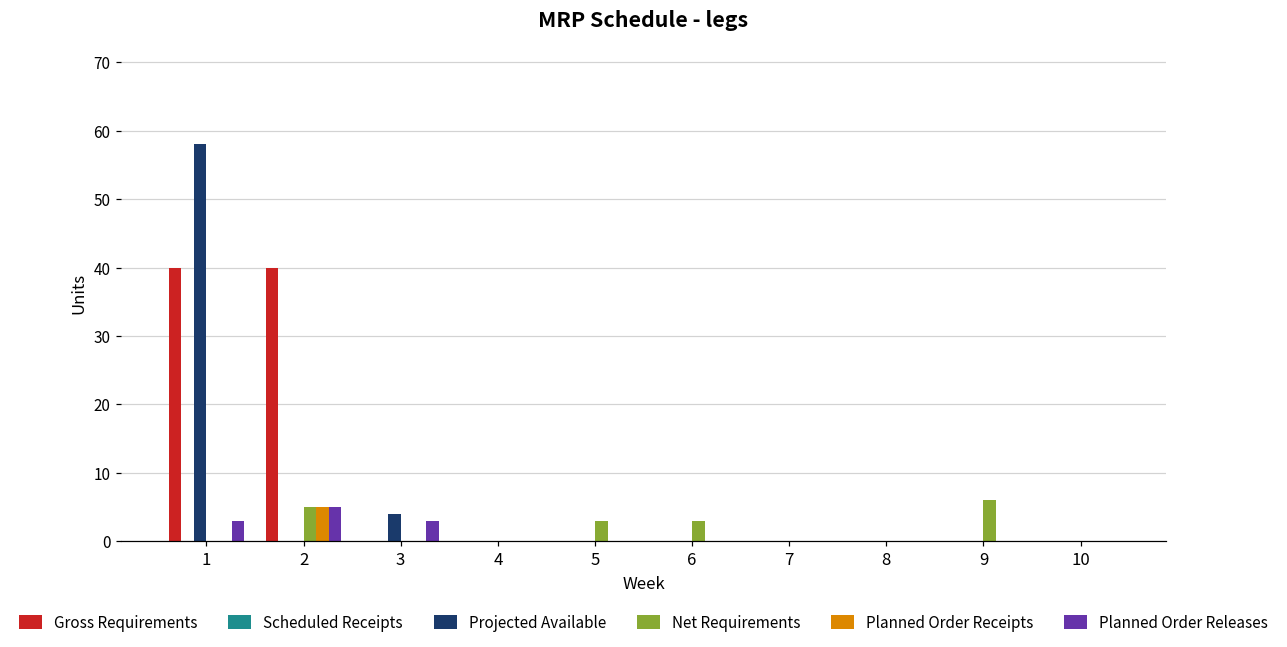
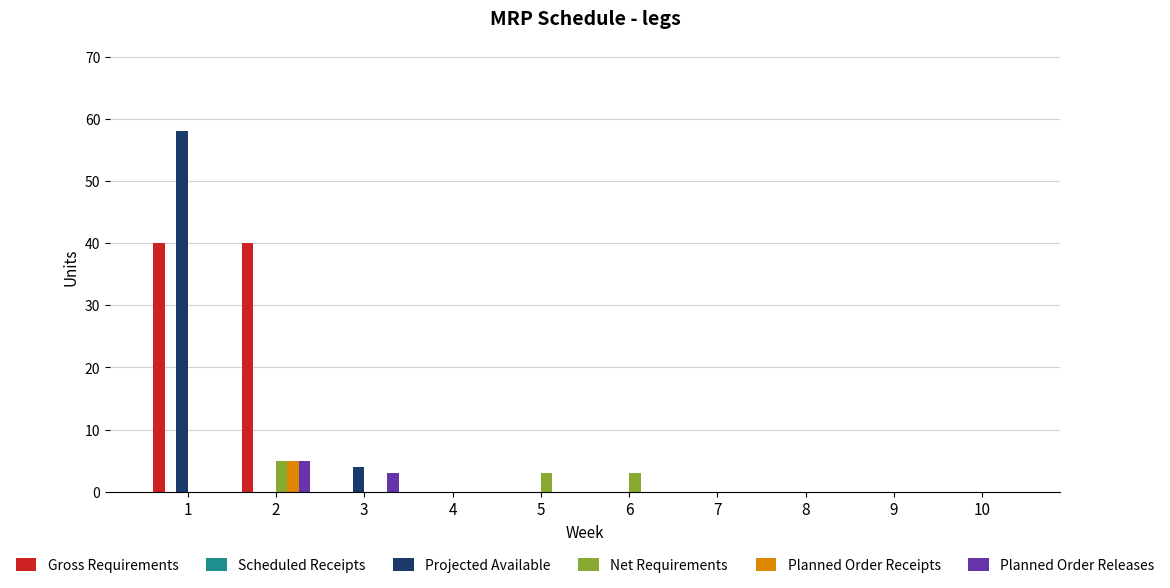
Planned Order Releases, 1: 3 -> 0
Net Requirements, 9: 6 -> 0
